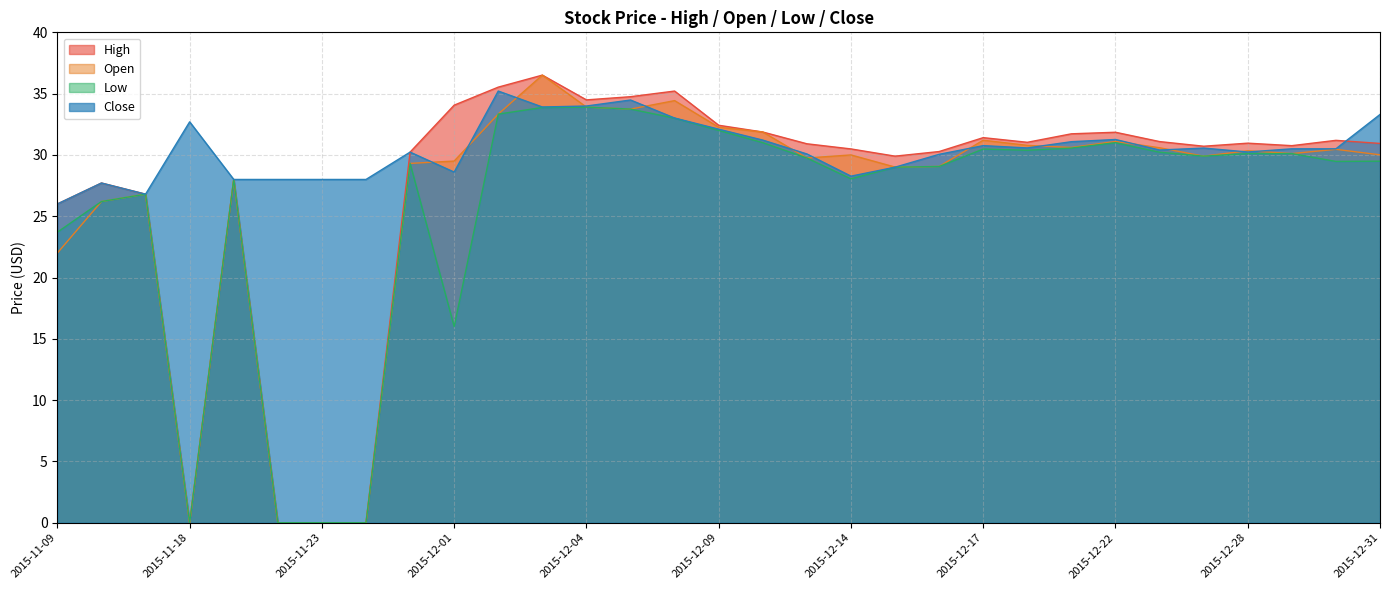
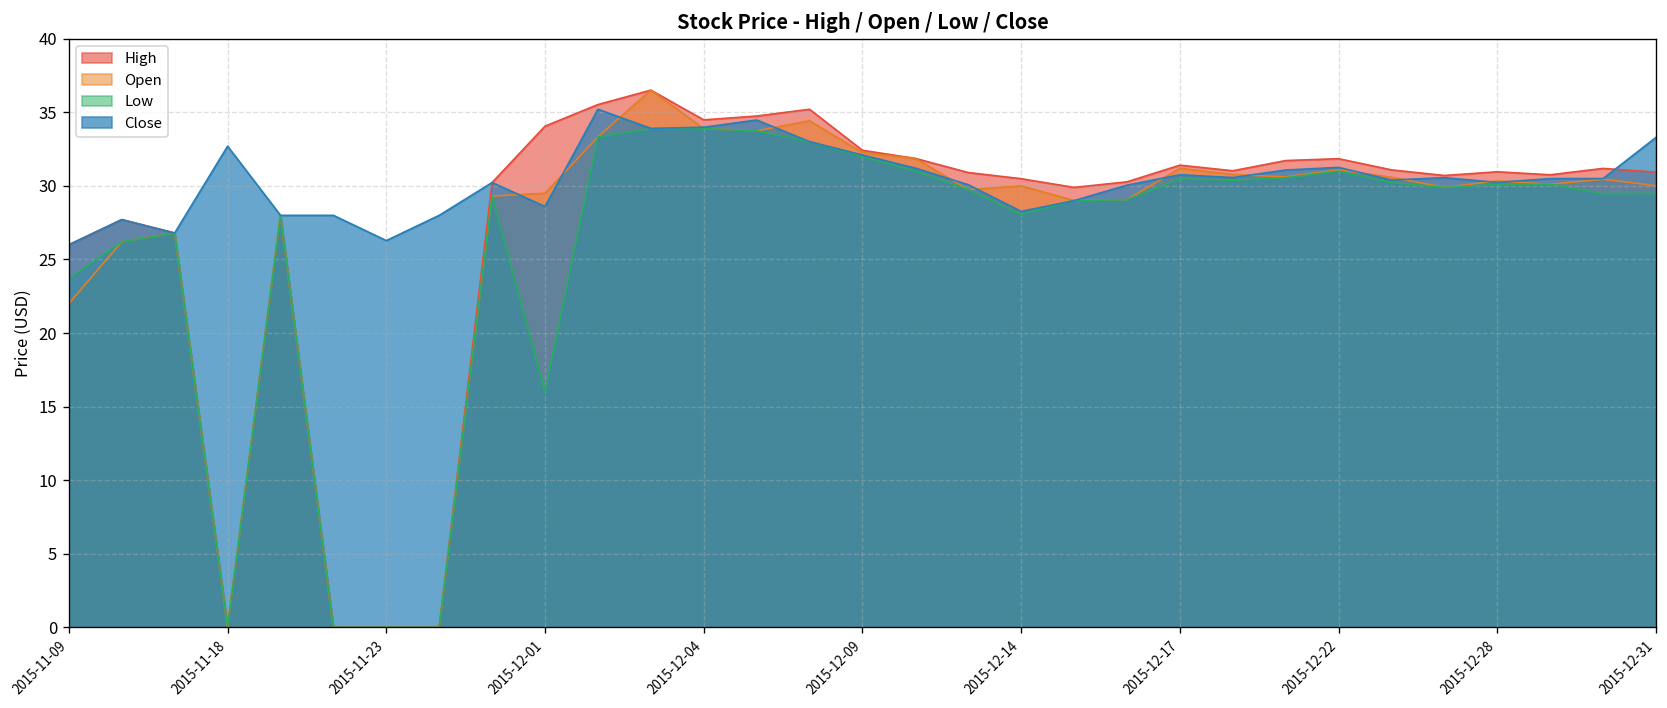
Close, 2015-11-23: 28.0 -> 26.3
